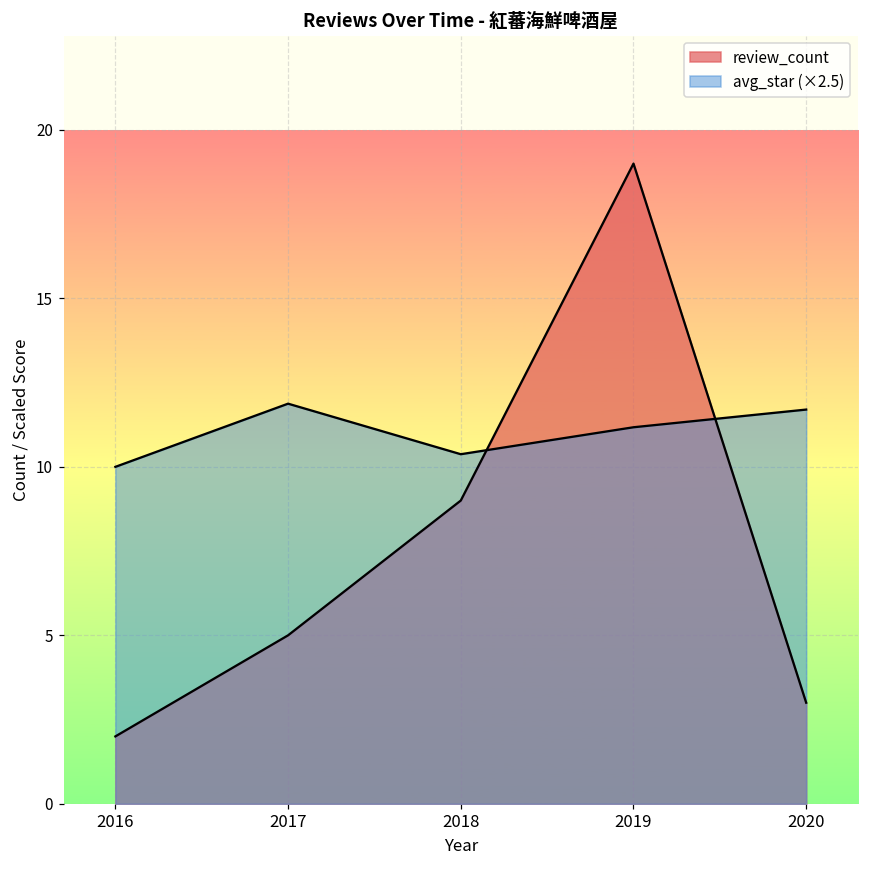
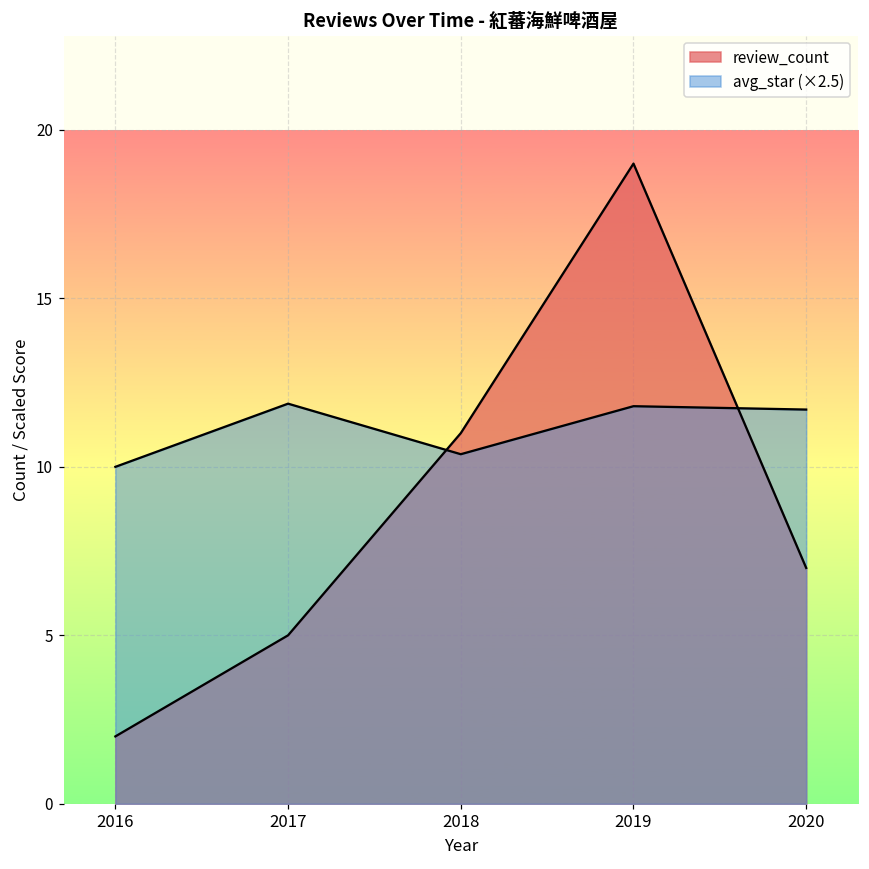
review_count, 2018: 9 -> 11
avg_star (×2.5), 2019: 11.2 -> 11.8
review_count, 2020: 3 -> 7
